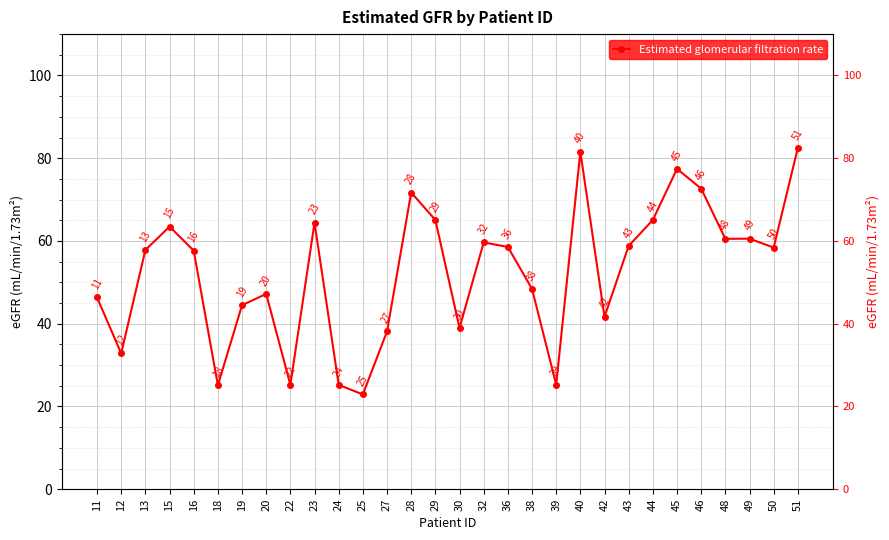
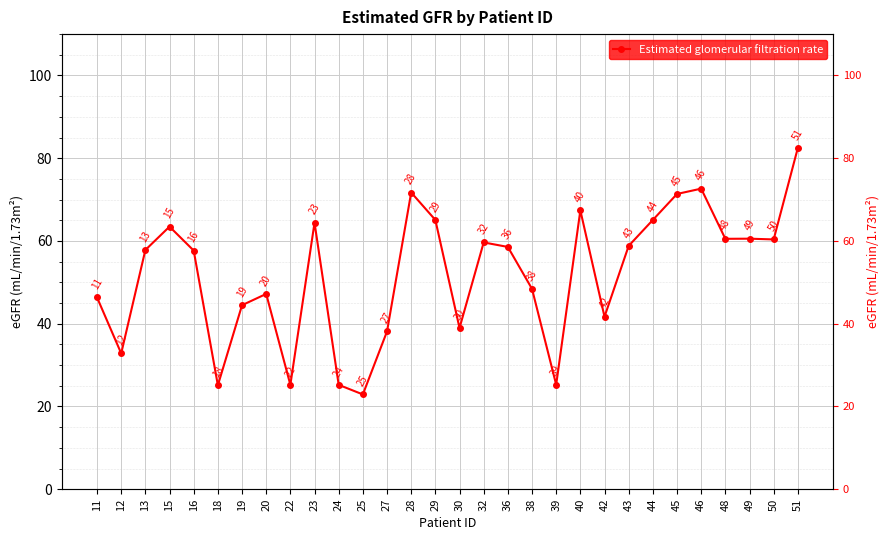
40: 82 -> 67
45: 77 -> 71
50: 58 -> 60
